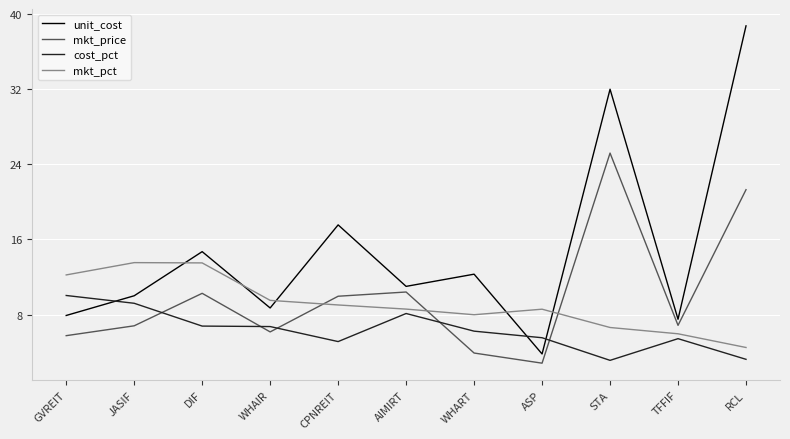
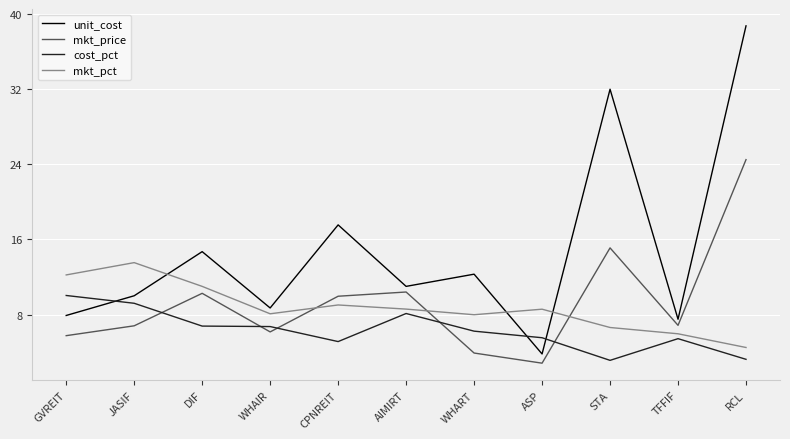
mkt_pct, DIF: 14 -> 11
mkt_pct, WHAIR: 10 -> 8
mkt_price, STA: 25 -> 15
mkt_price, RCL: 21 -> 25
